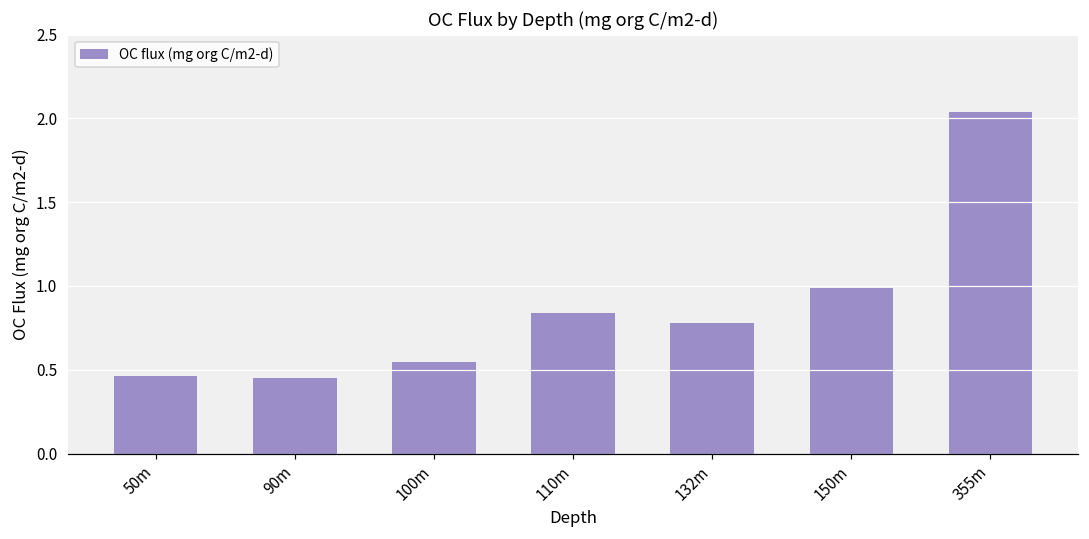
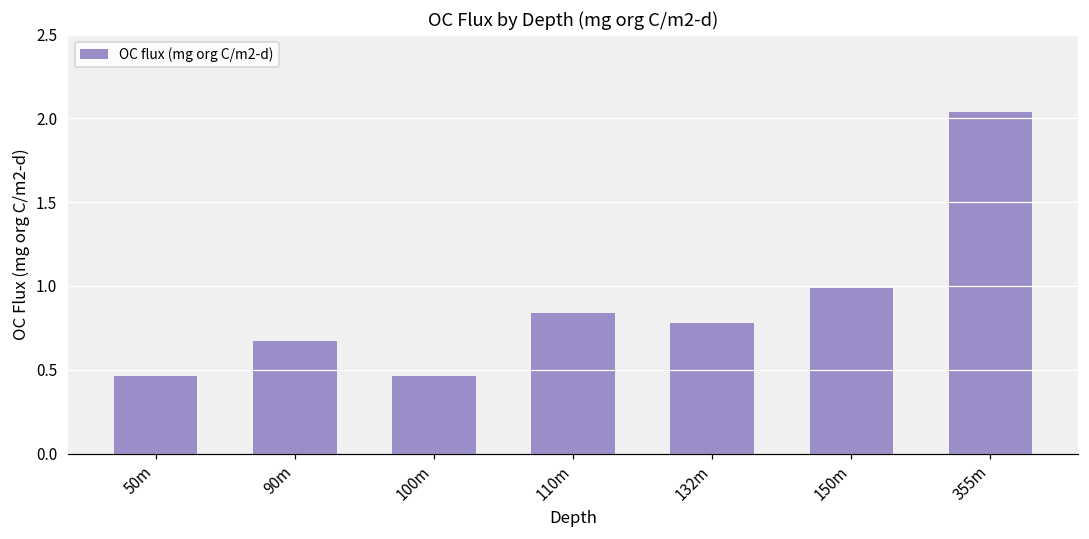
90m: 0.45 -> 0.67
100m: 0.55 -> 0.46
